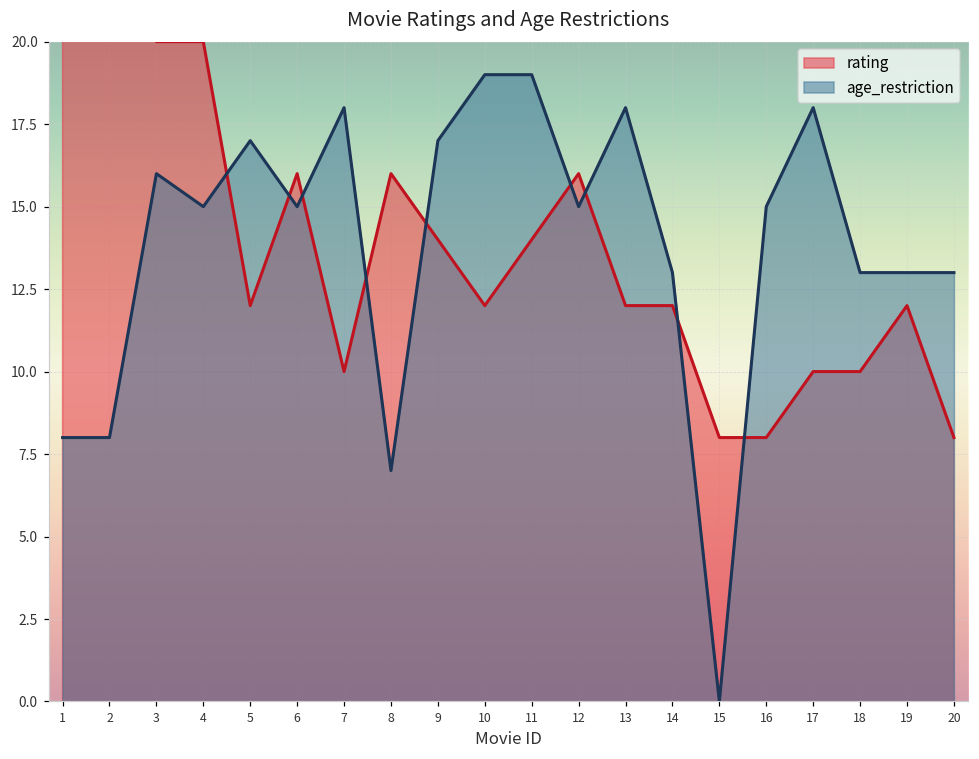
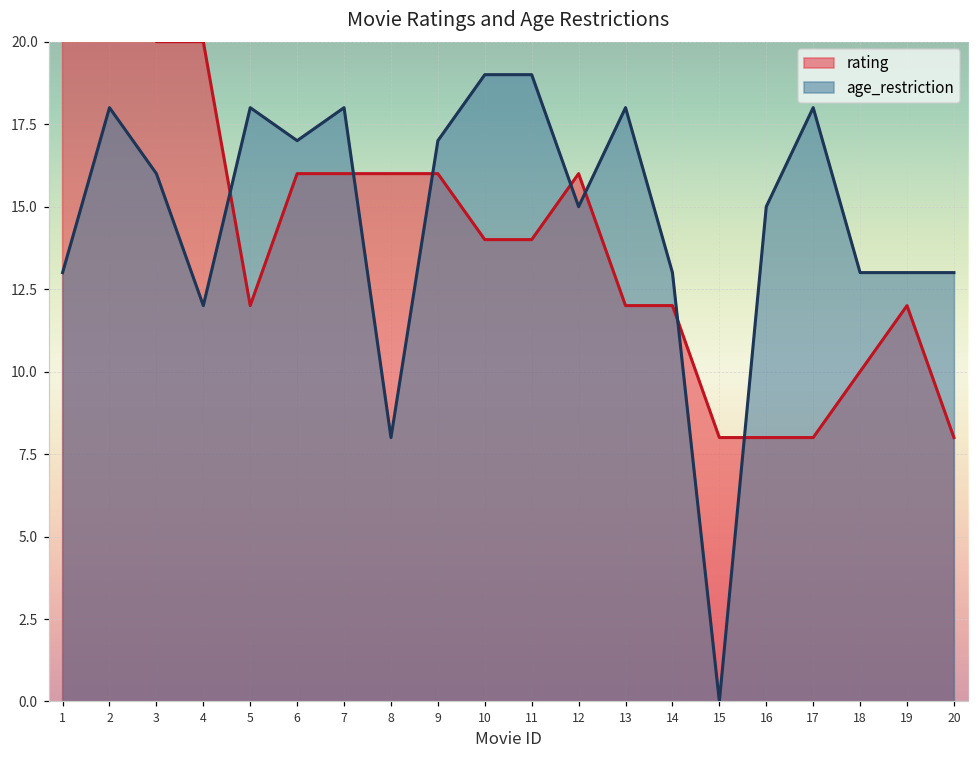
age_restriction, 1: 8 -> 13
age_restriction, 2: 8 -> 18
age_restriction, 4: 15 -> 12
age_restriction, 5: 17 -> 18
age_restriction, 6: 15 -> 17
rating, 7: 10.0 -> 16.0
age_restriction, 8: 7 -> 8
rating, 9: 14.0 -> 16.0
rating, 10: 12.0 -> 14.0
rating, 17: 10.0 -> 8.0
